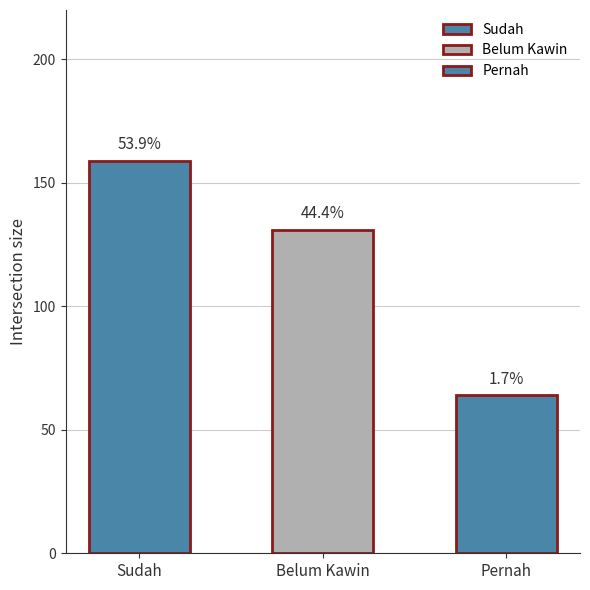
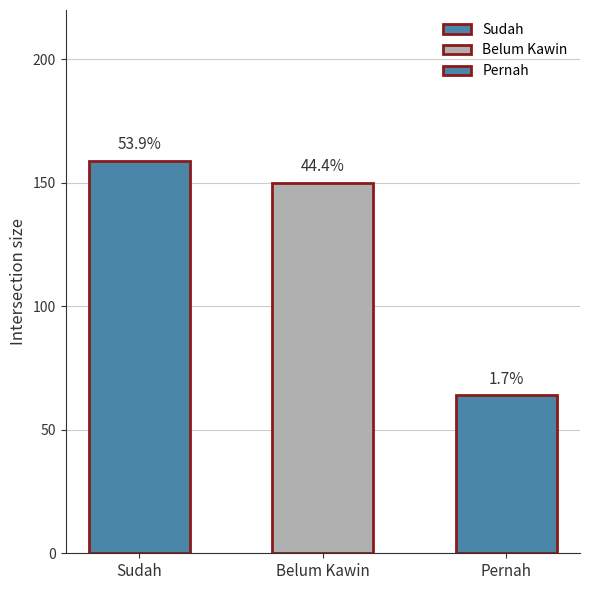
Belum Kawin: 131 -> 150
